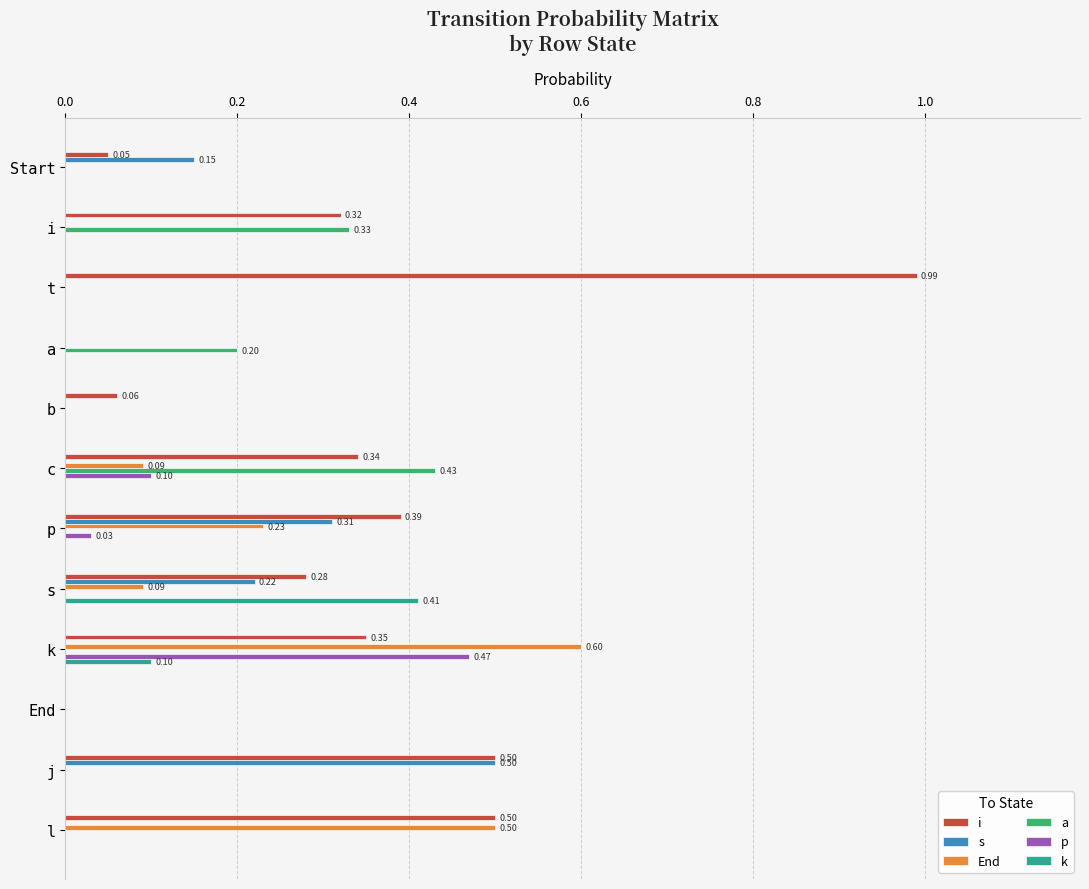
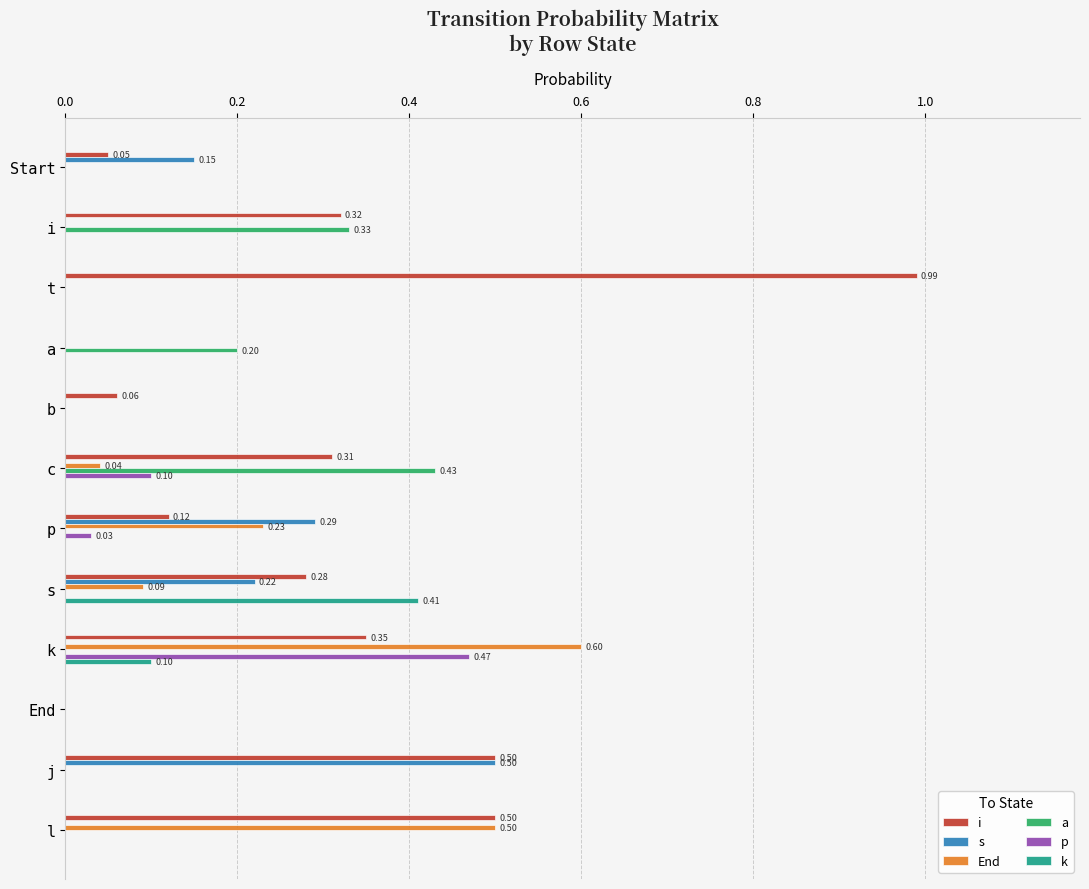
i, c: 0.34 -> 0.31
End, c: 0.09 -> 0.04
i, p: 0.39 -> 0.12
s, p: 0.31 -> 0.29
